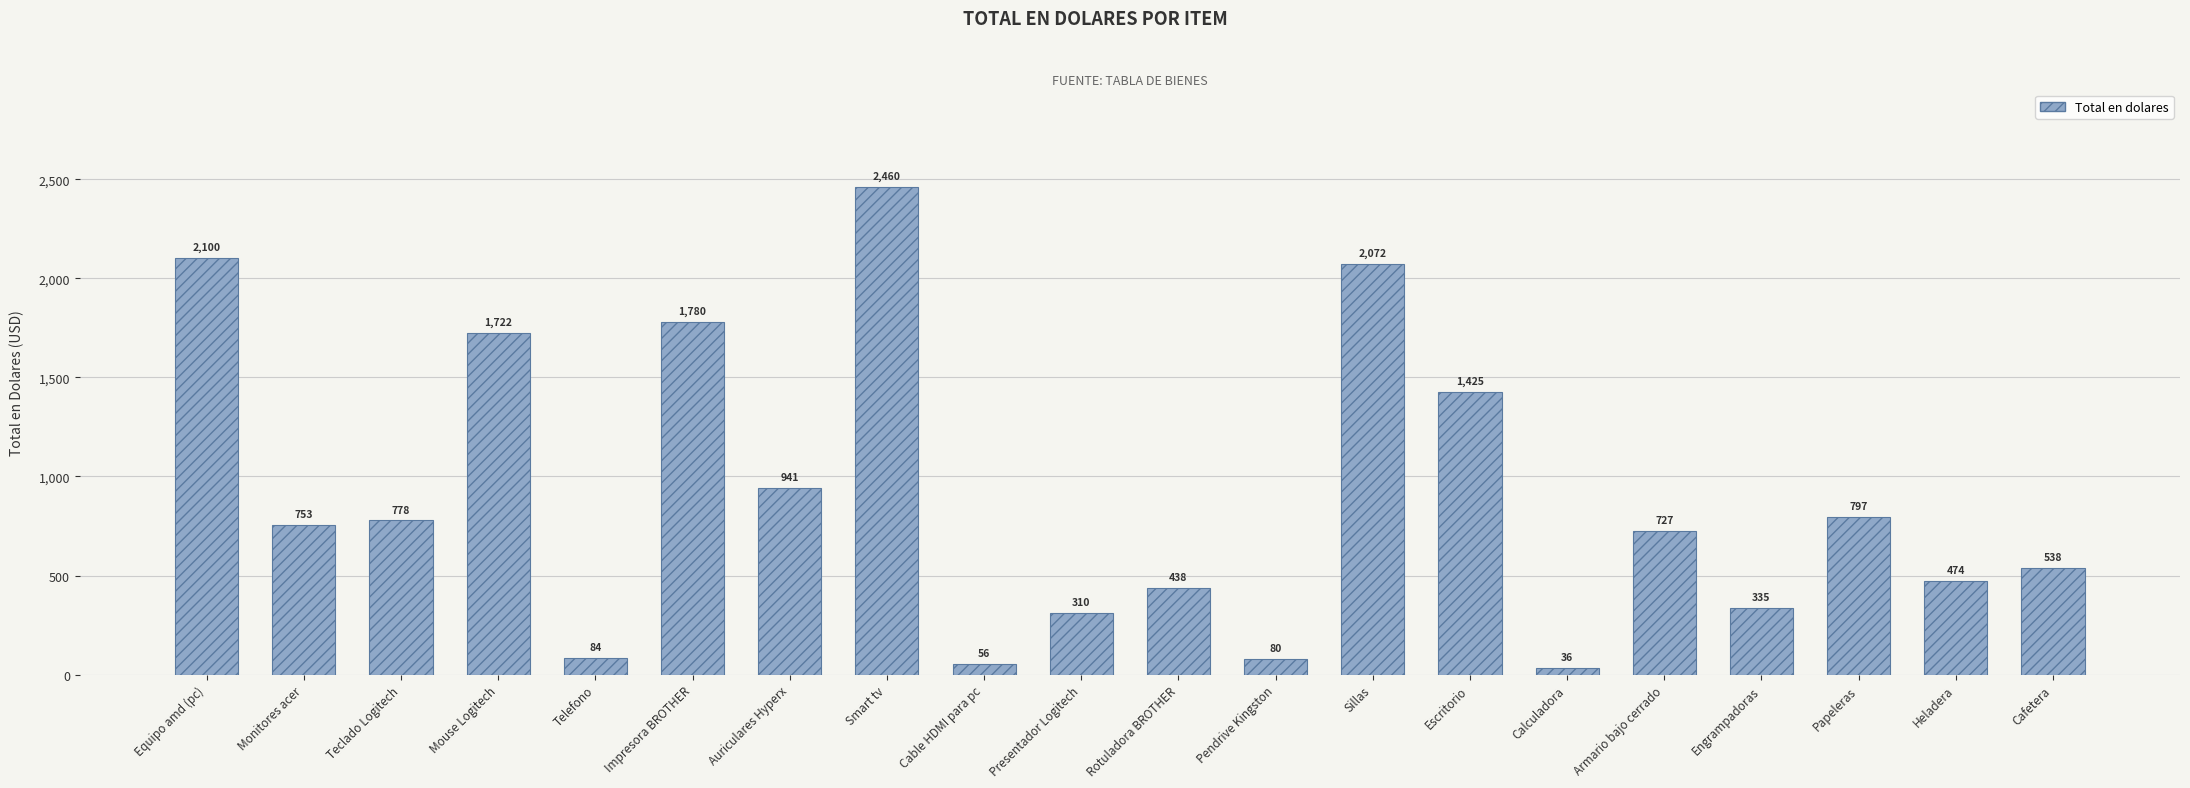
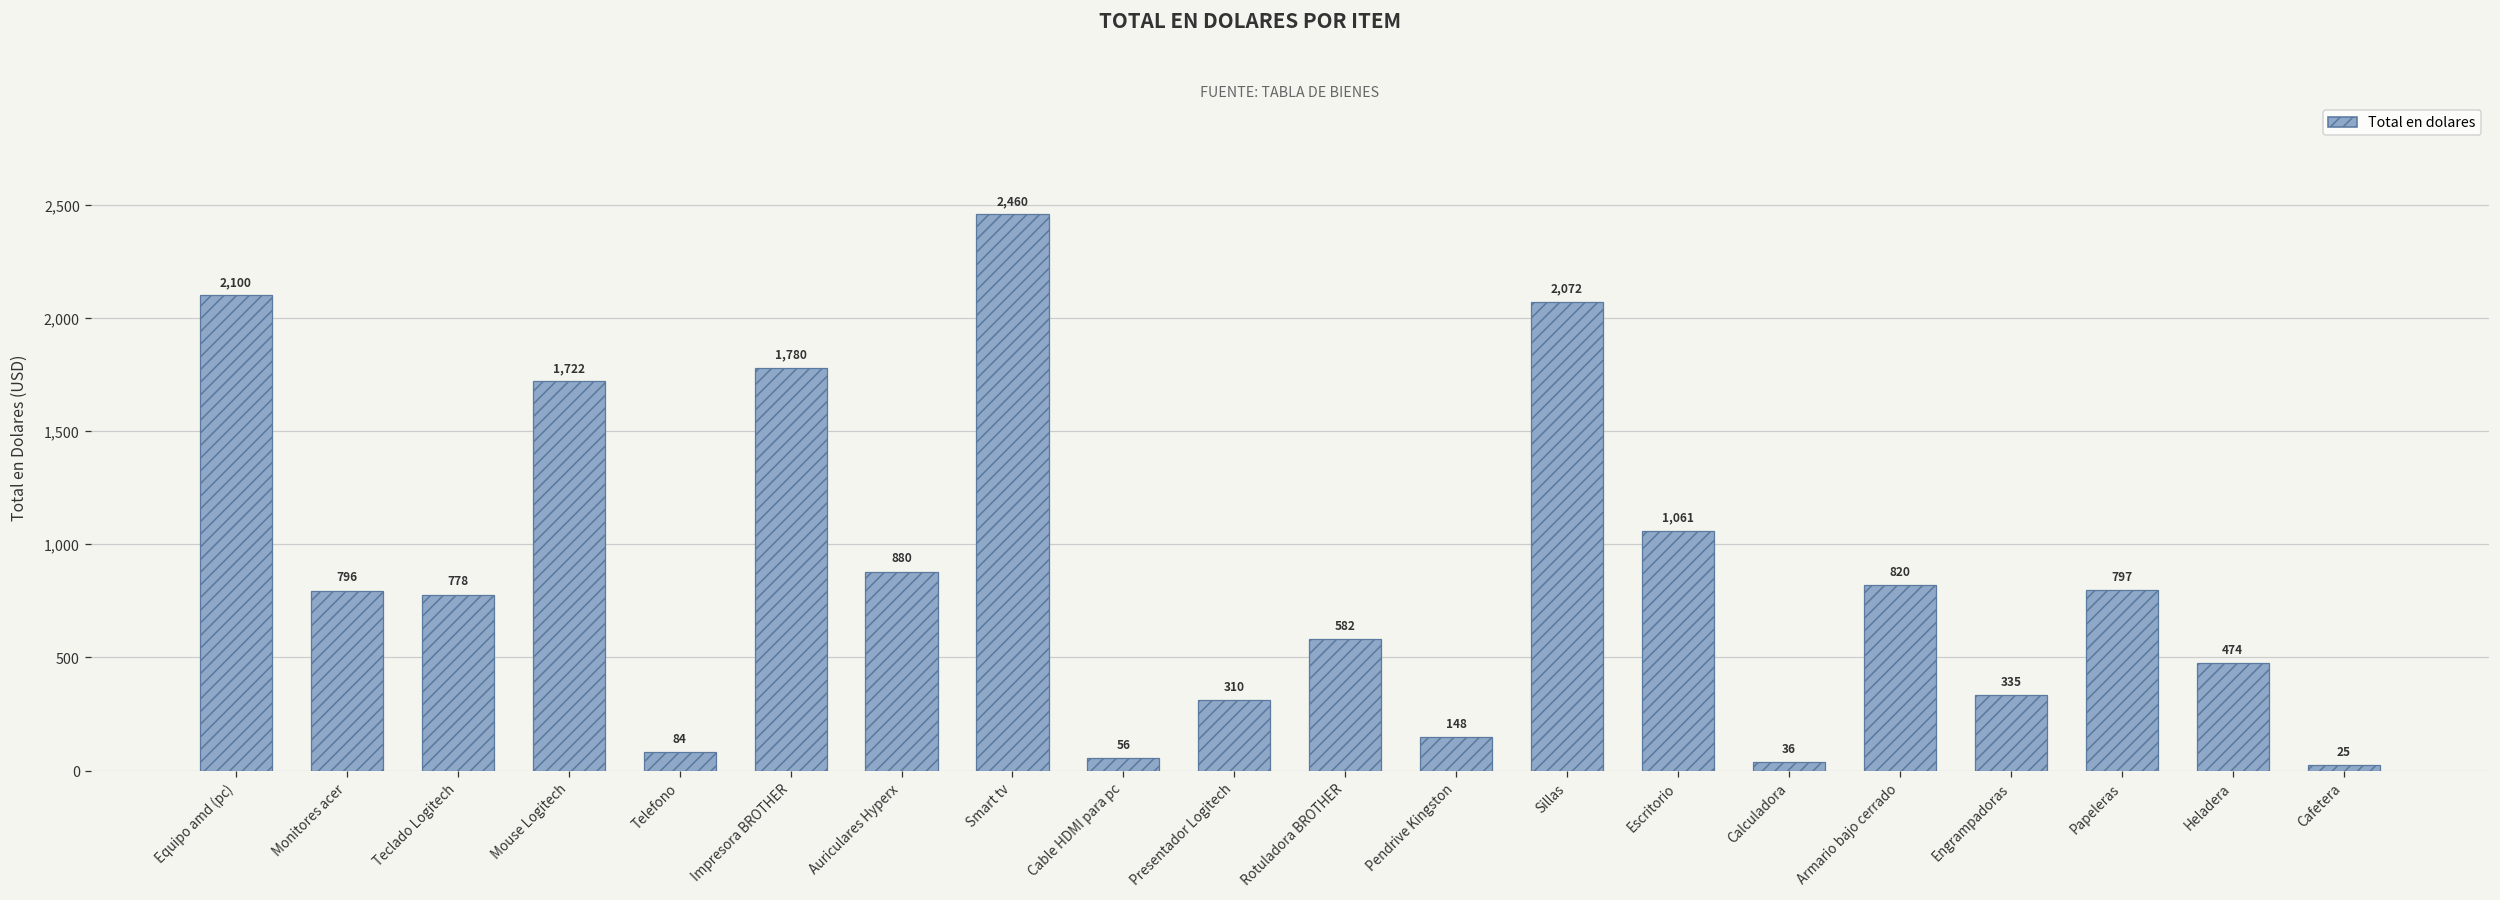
Monitores acer: 753 -> 796
Auriculares Hyperx: 941 -> 880
Rotuladora BROTHER: 438 -> 582
Pendrive Kingston: 80 -> 148
Escritorio: 1,425 -> 1,061
Armario bajo cerrado: 727 -> 820
Cafetera: 538 -> 25
